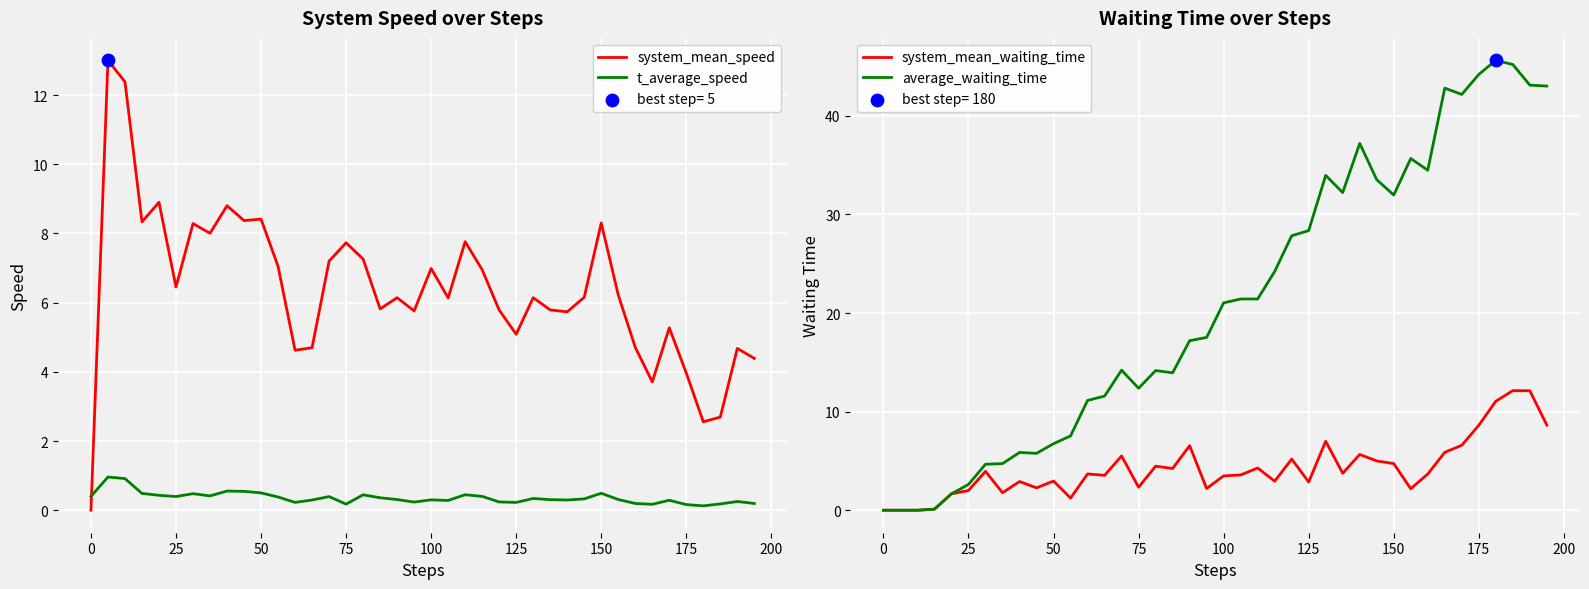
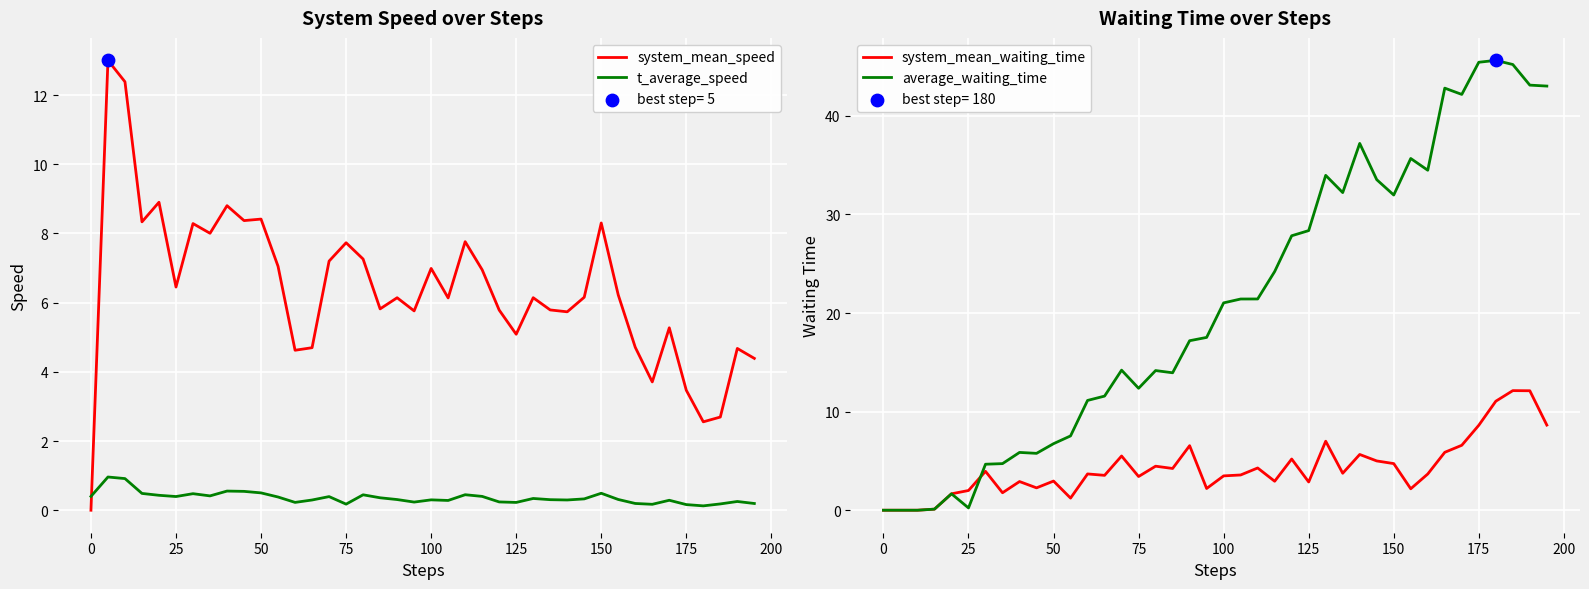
System Speed over Steps, system_mean_speed, 175: 4.0 -> 3.5
Waiting Time over Steps, average_waiting_time, 25: 3 -> 0
Waiting Time over Steps, system_mean_waiting_time, 75: 2 -> 3
Waiting Time over Steps, average_waiting_time, 175: 44 -> 45
